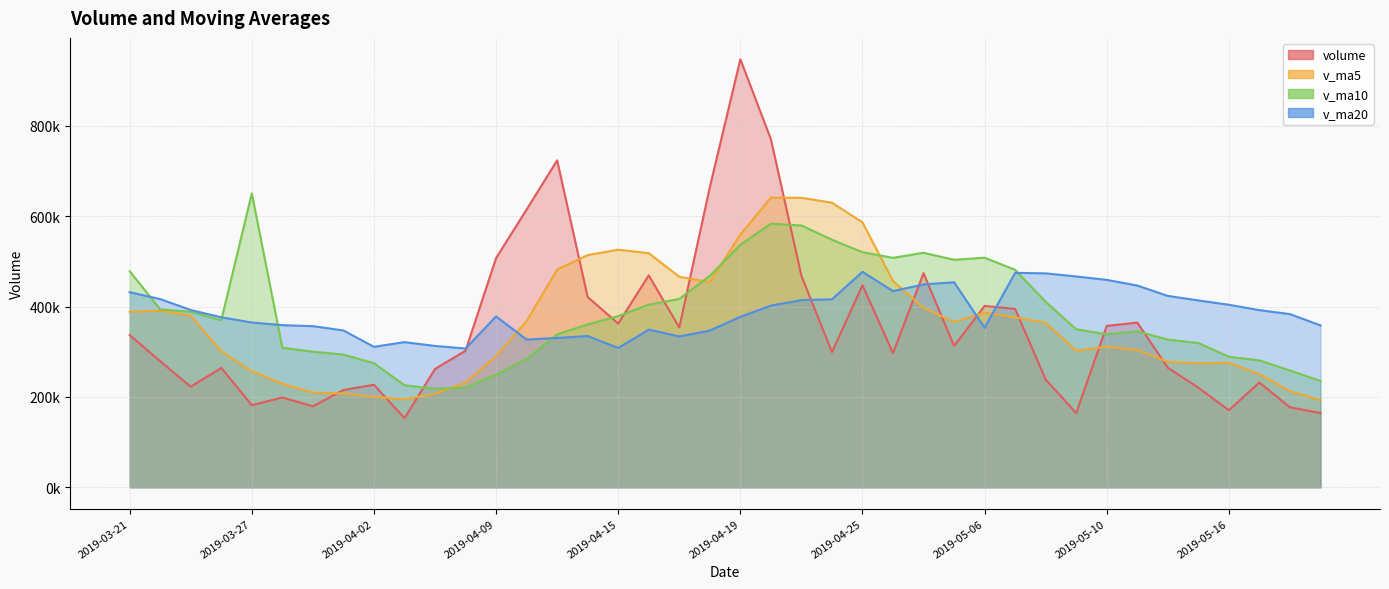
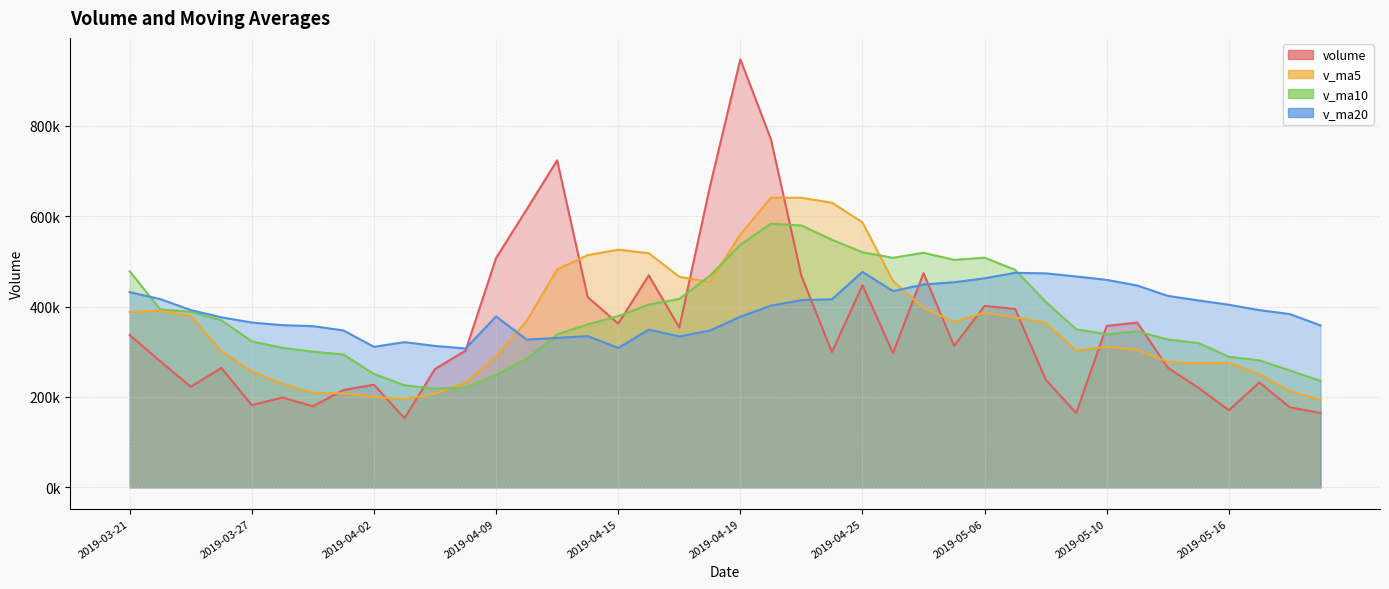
v_ma10, 2019-03-27: 650000 -> 320000
v_ma10, 2019-04-02: 270000 -> 250000
v_ma20, 2019-05-06: 350000 -> 460000
